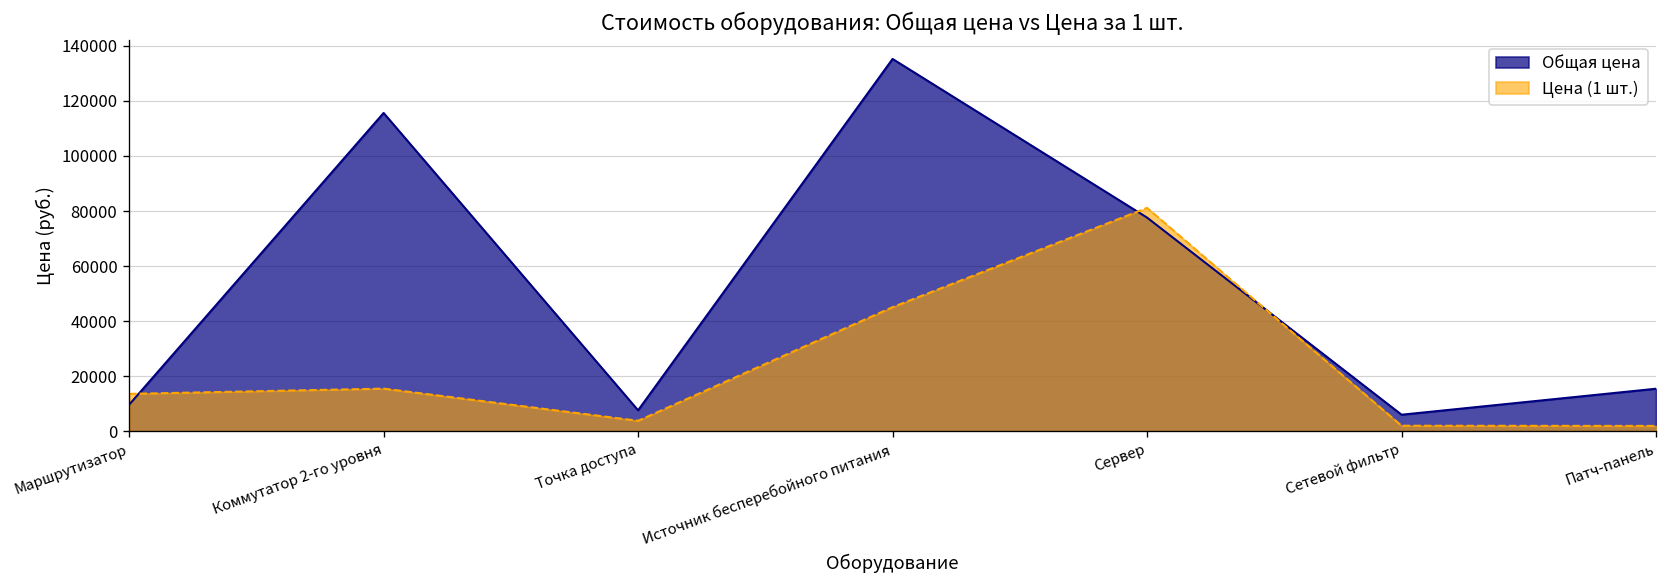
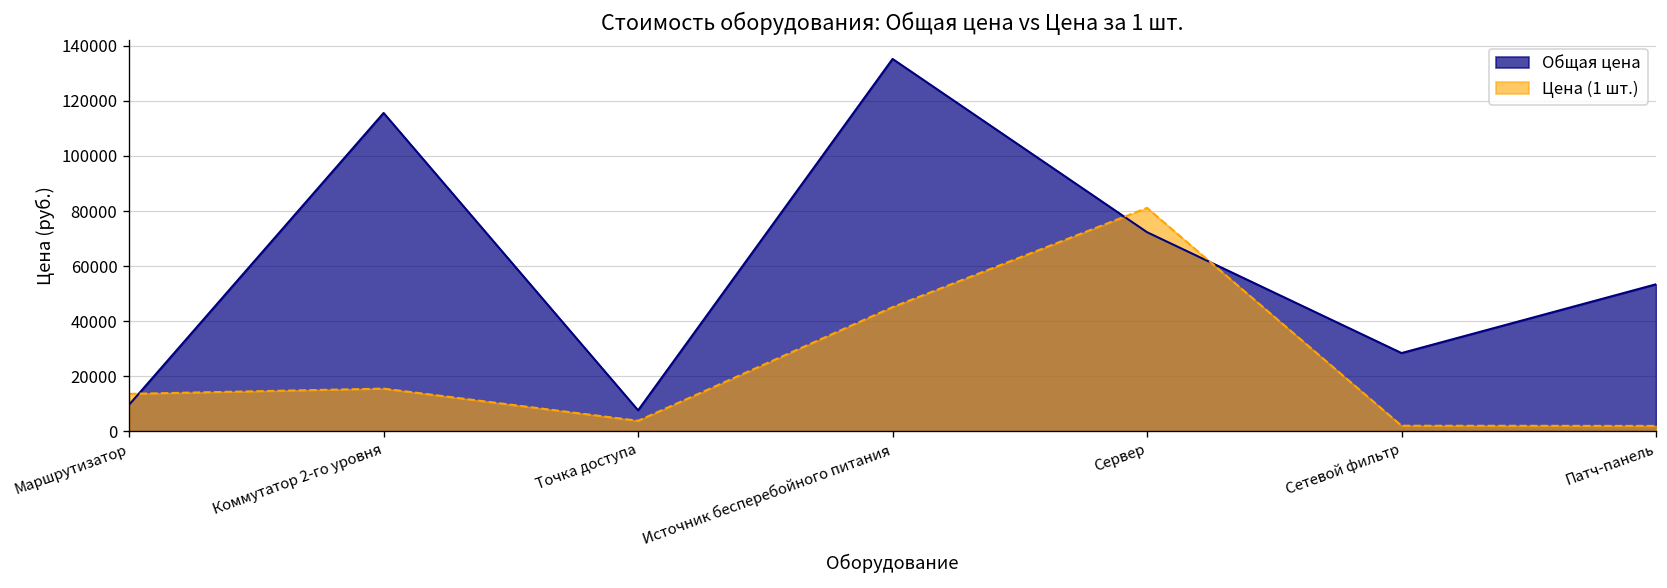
Общая цена, Сервер: 78000 -> 72000
Общая цена, Cетевой фильтр: 6000 -> 28000
Общая цена, Патч-панель: 15000 -> 53000
